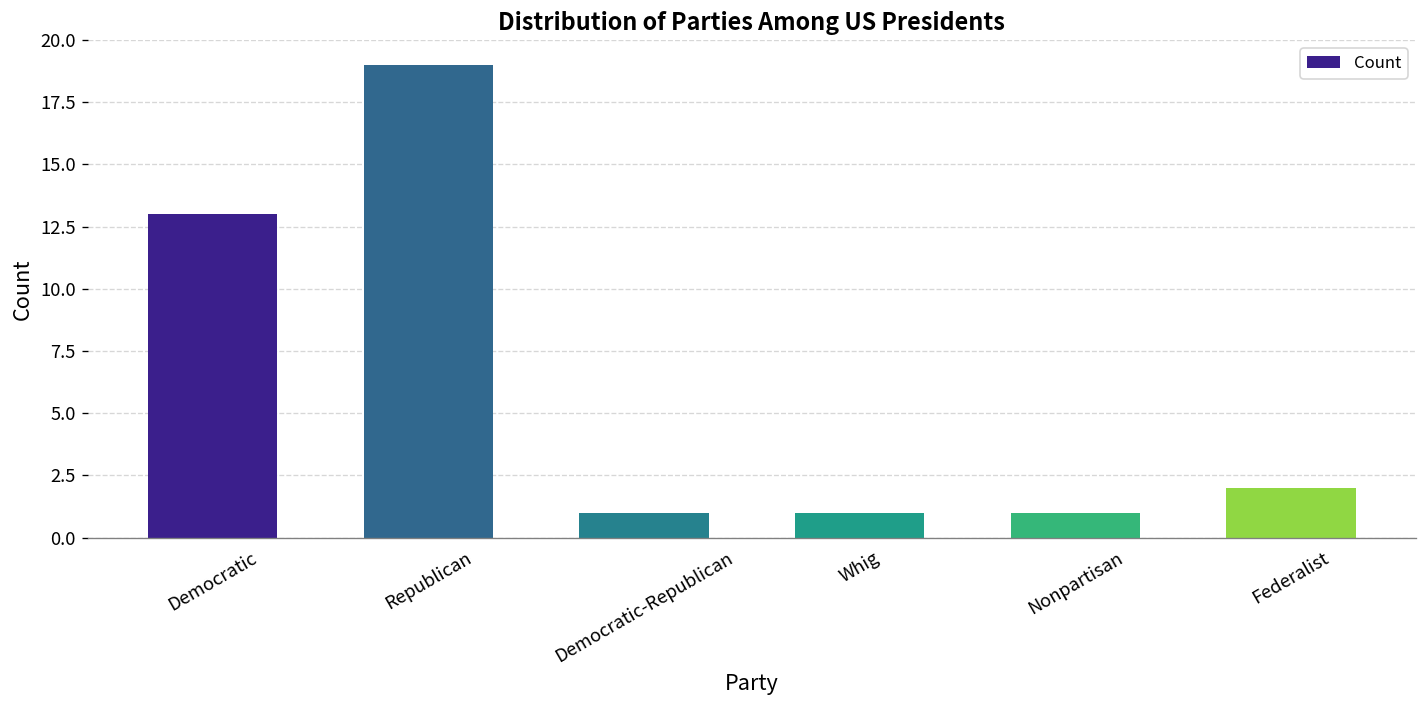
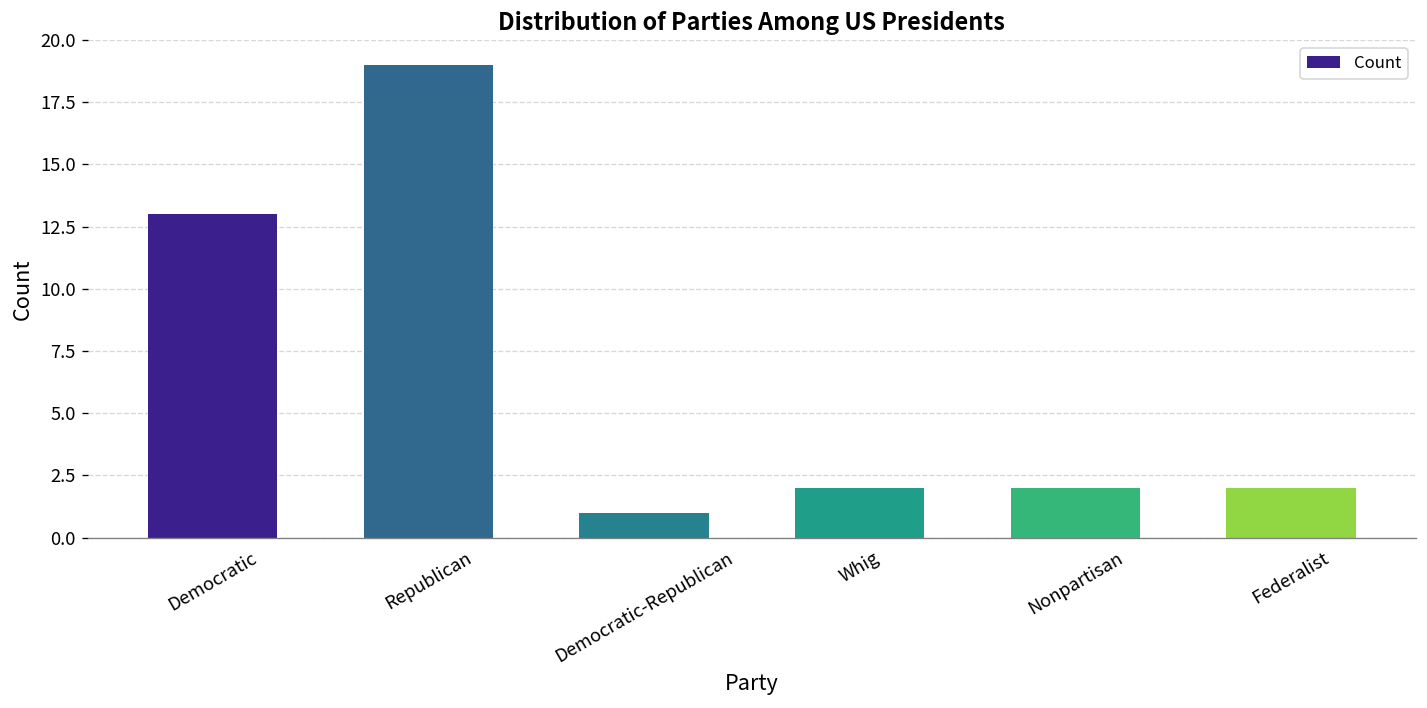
Whig: 1 -> 2
Nonpartisan: 1 -> 2
